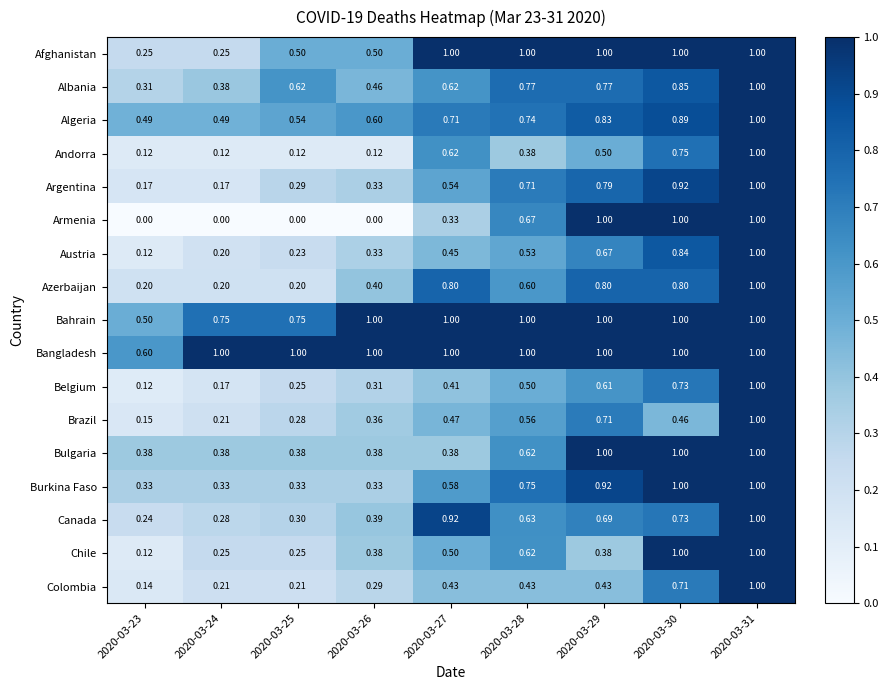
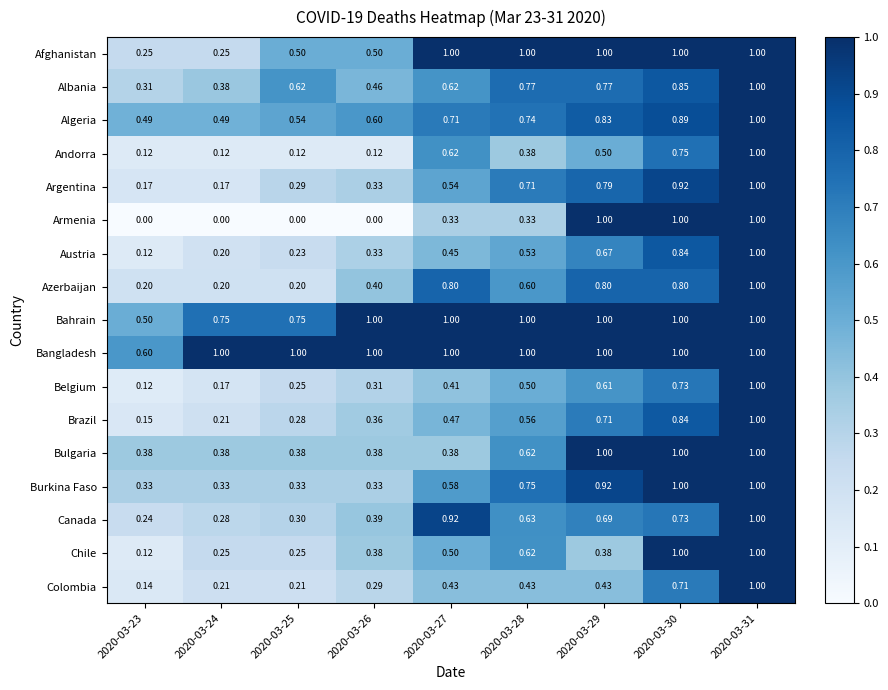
Armenia, 2020-03-28: 0.67 -> 0.33
Brazil, 2020-03-30: 0.46 -> 0.84
